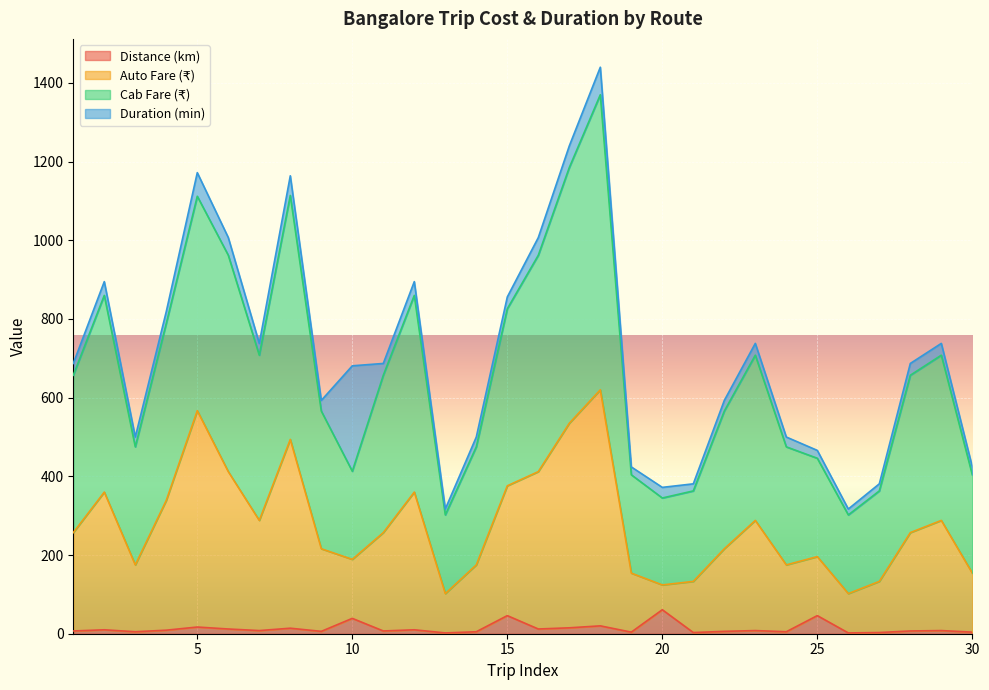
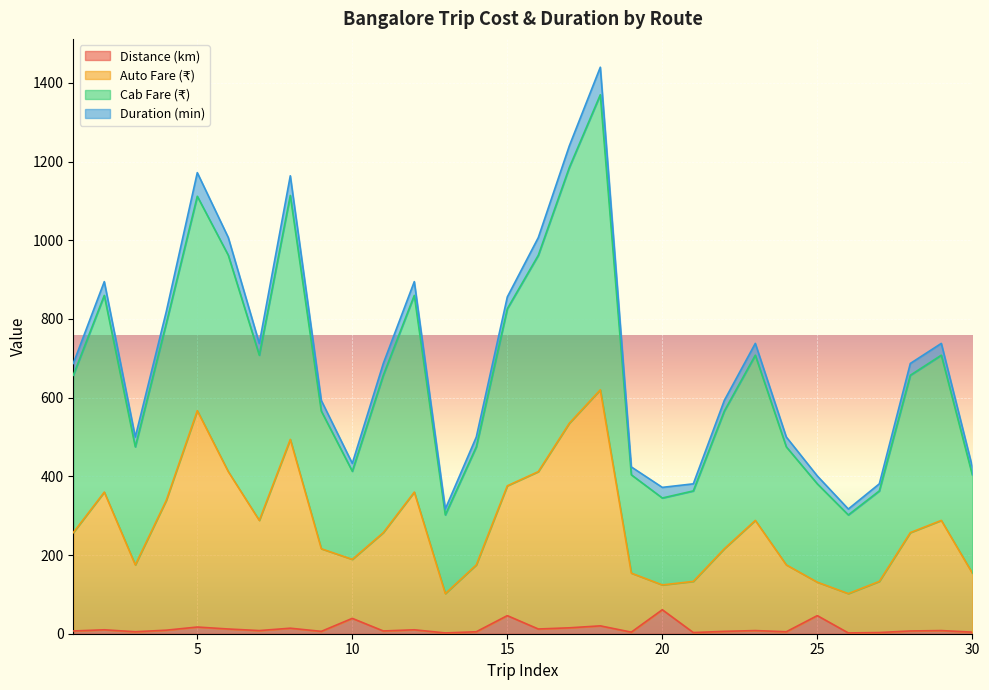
Duration (min), 10: 270 -> 20
Auto Fare (₹), 25: 150 -> 90
